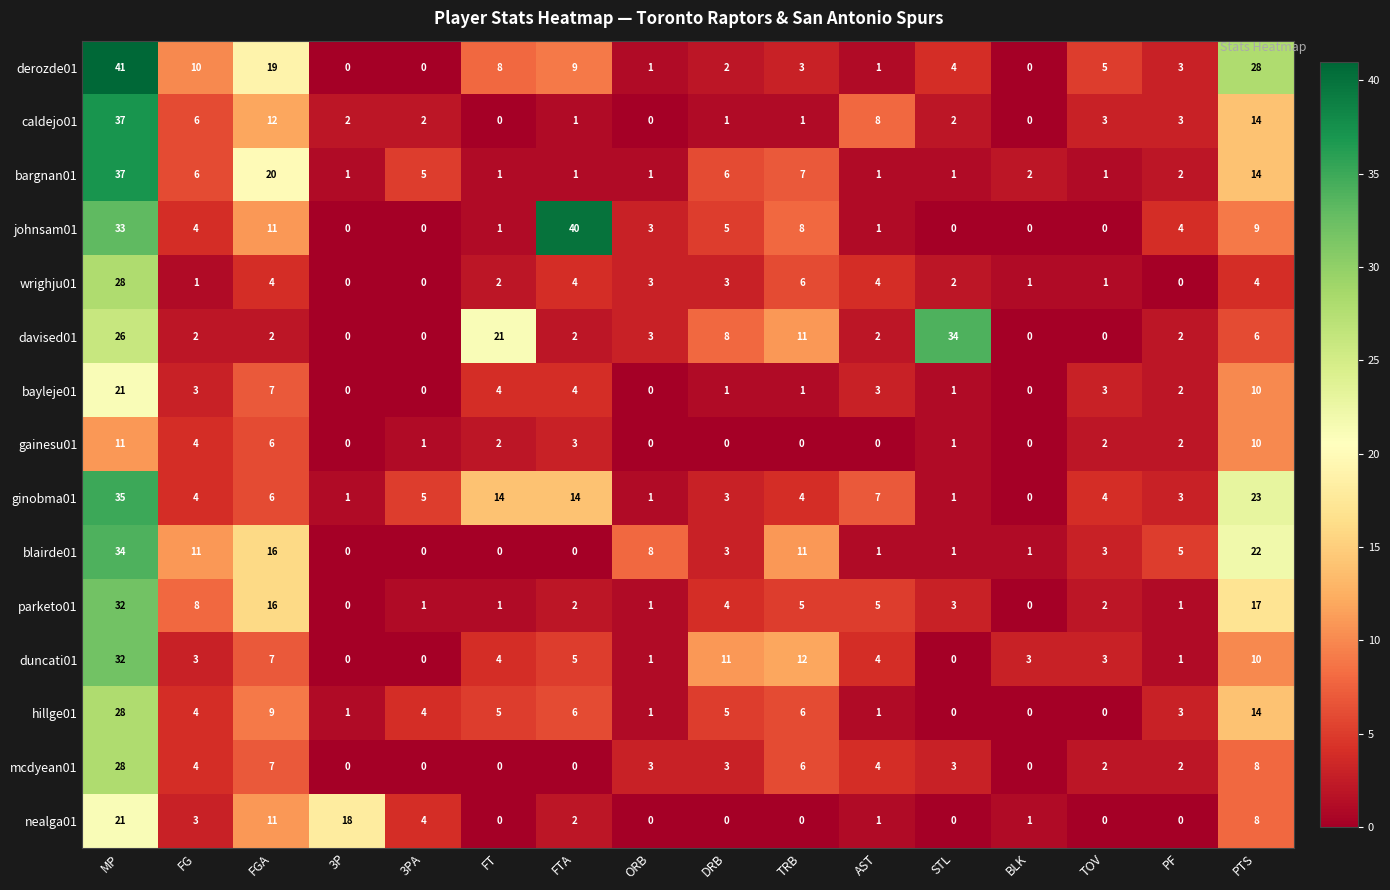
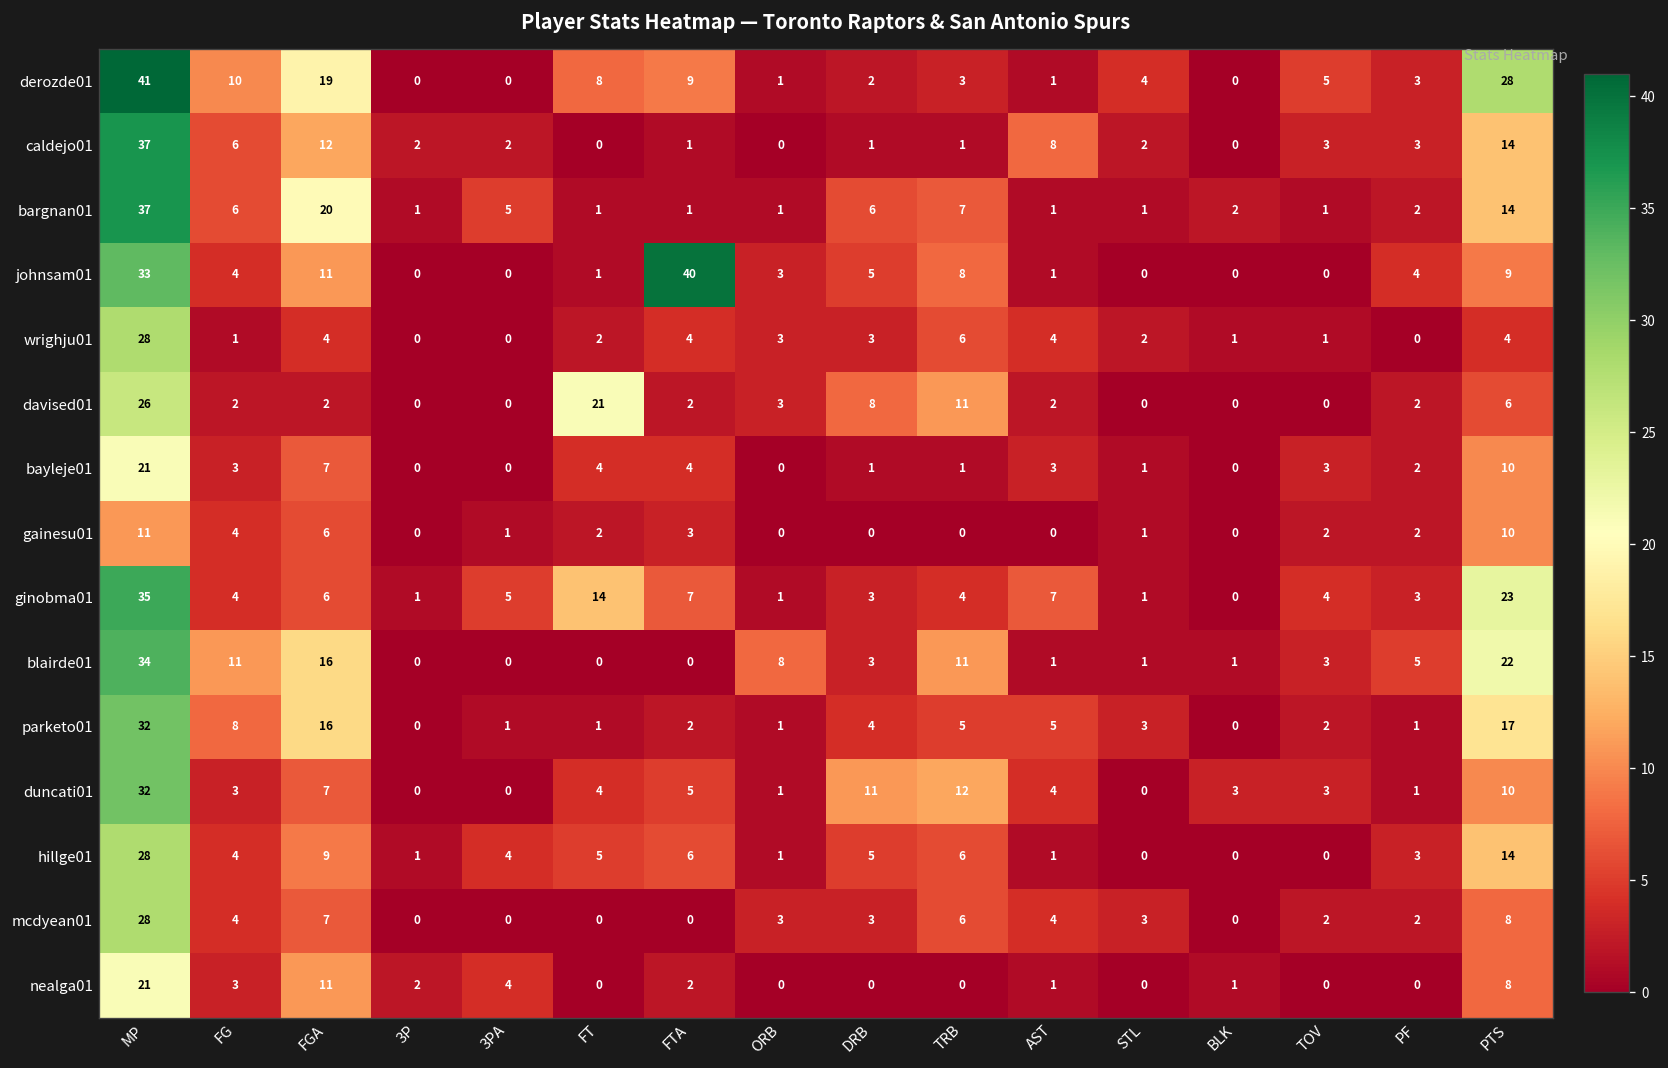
davised01, STL: 34 -> 0
ginobma01, FTA: 14 -> 7
nealga01, 3P: 18 -> 2
